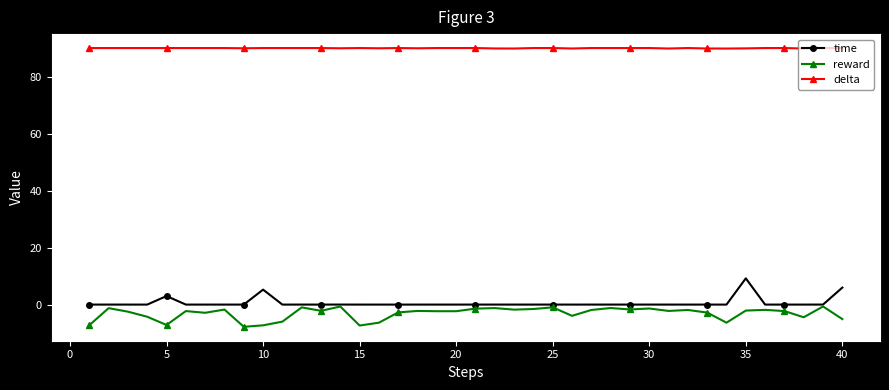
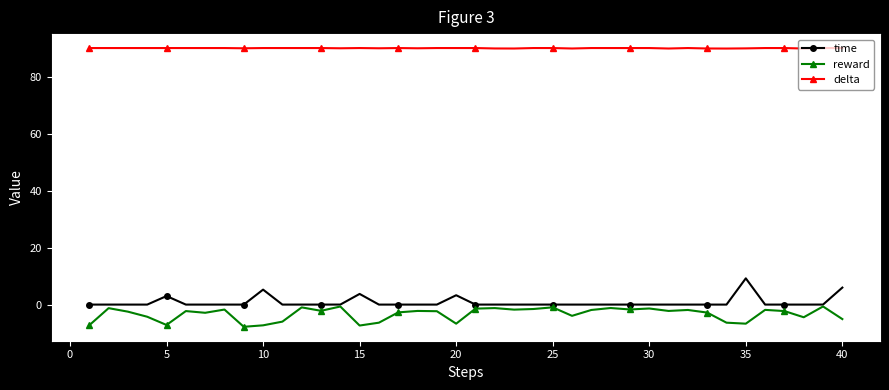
time, 15: 0 -> 4
time, 20: 0 -> 3
reward, 20: -2 -> -7
reward, 35: -2 -> -7
